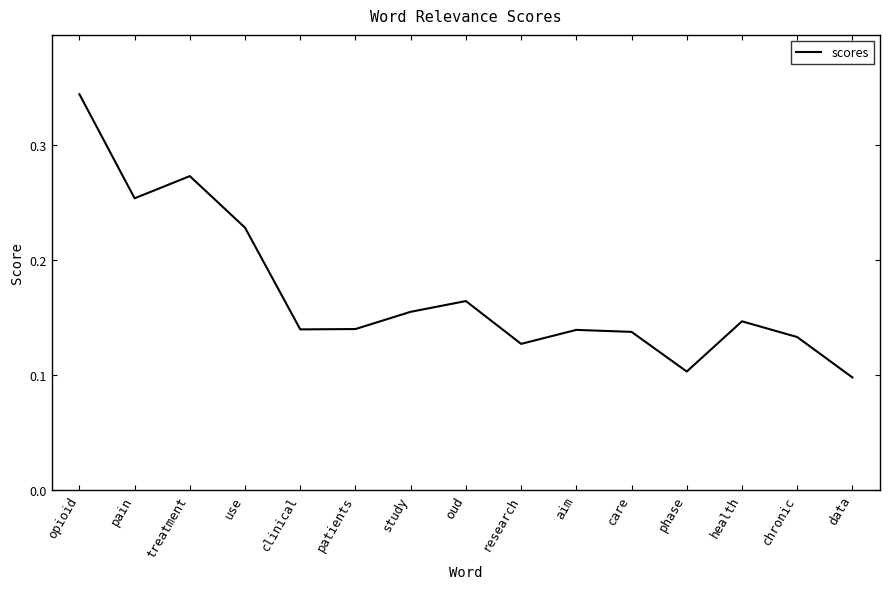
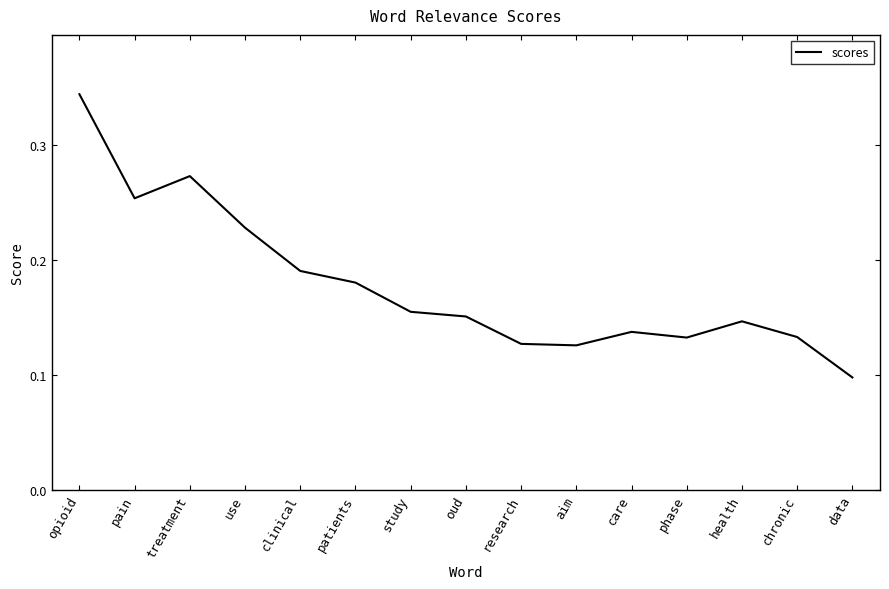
clinical: 0.139 -> 0.190
patients: 0.140 -> 0.180
oud: 0.164 -> 0.151
aim: 0.139 -> 0.126
phase: 0.103 -> 0.132
